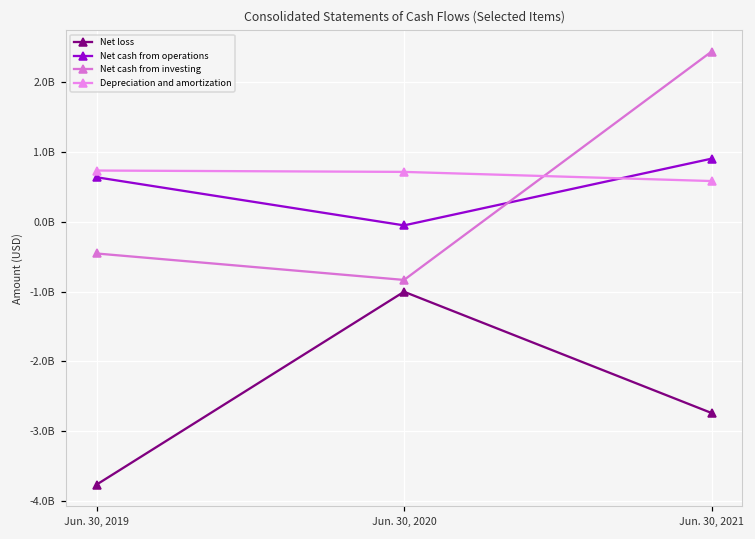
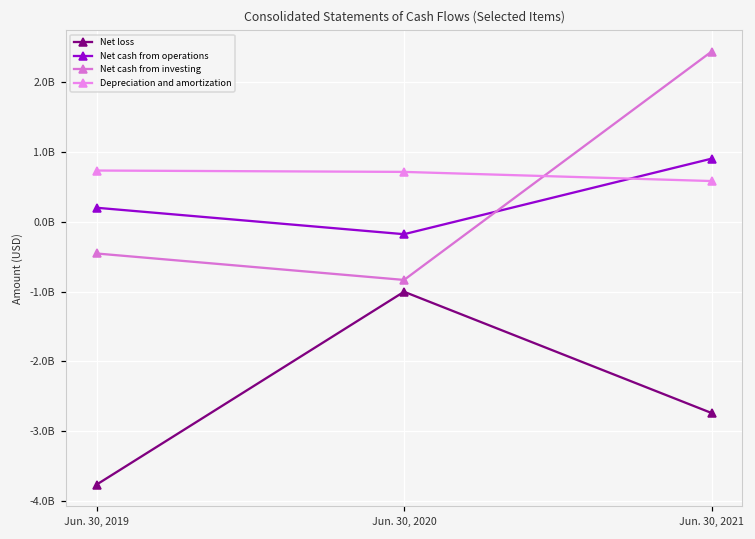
Net cash from operations, Jun. 30, 2019: 600000000 -> 200000000
Net cash from operations, Jun. 30, 2020: -100000000 -> -200000000
